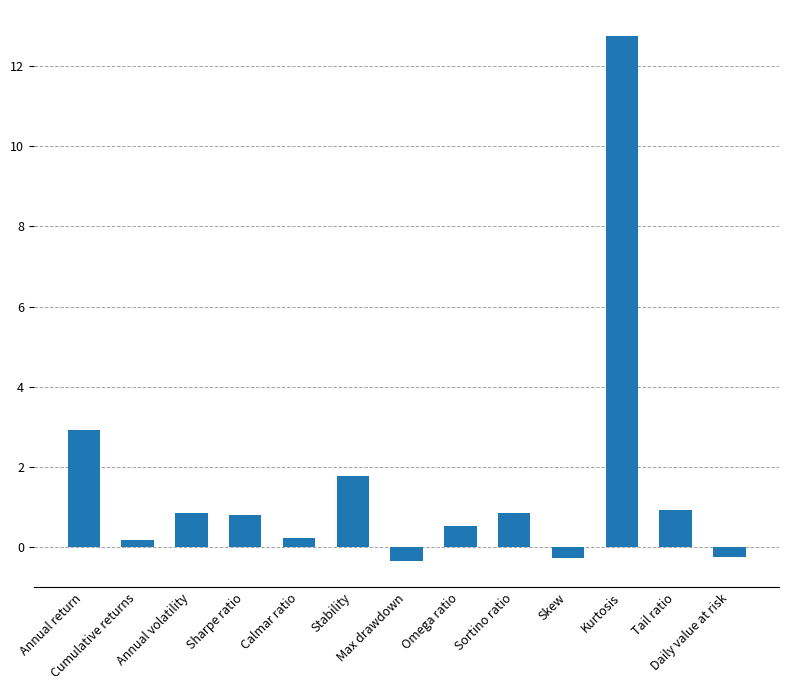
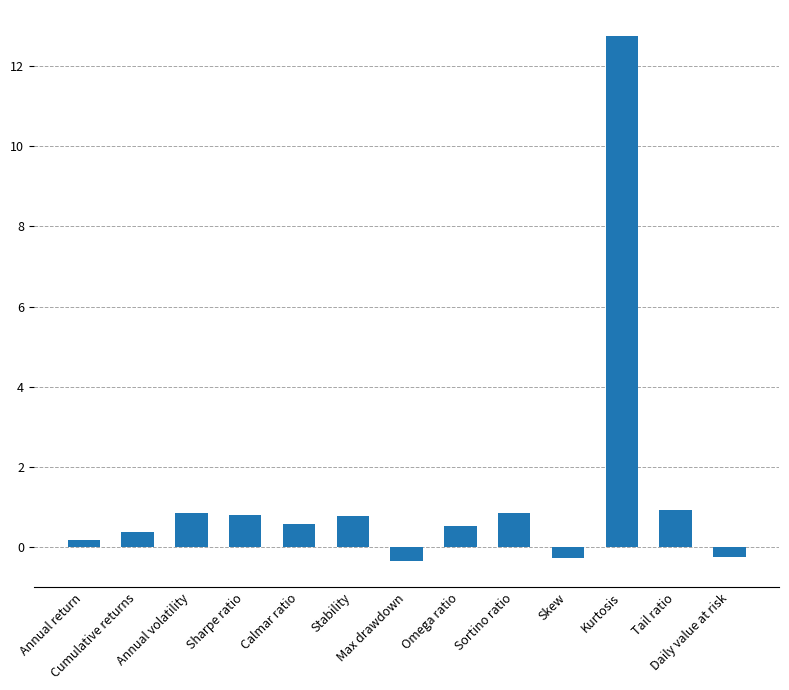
Annual return: 2.9 -> 0.2
Cumulative returns: 0.2 -> 0.4
Calmar ratio: 0.2 -> 0.6
Stability: 1.8 -> 0.8
